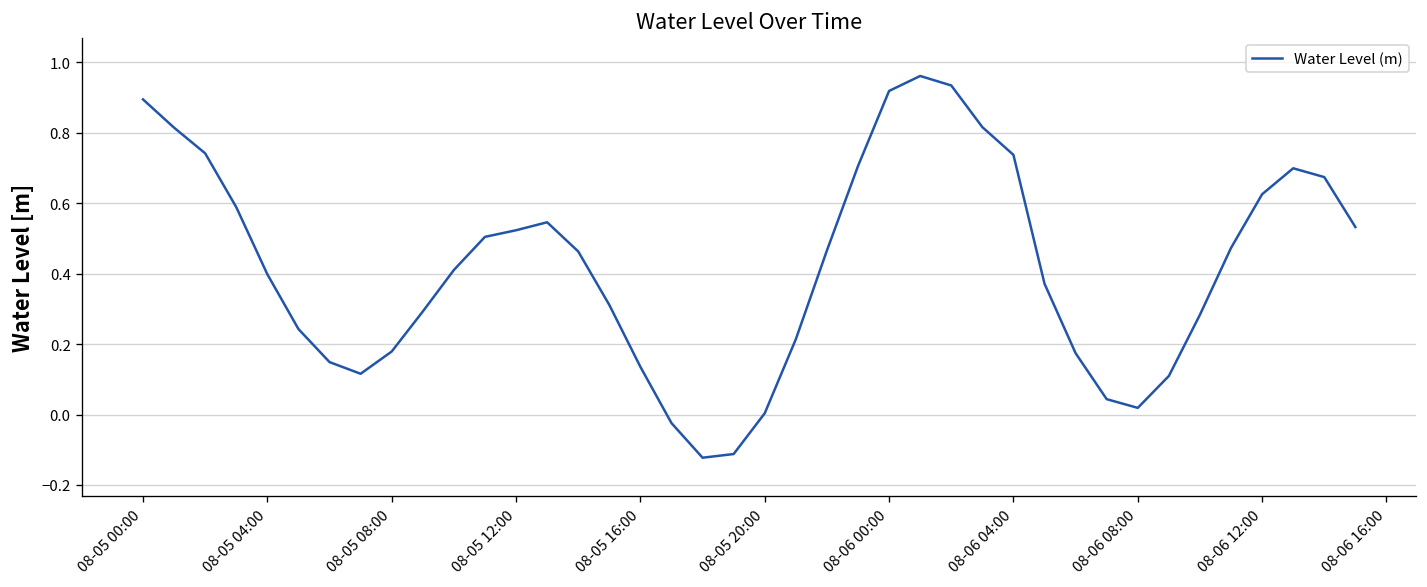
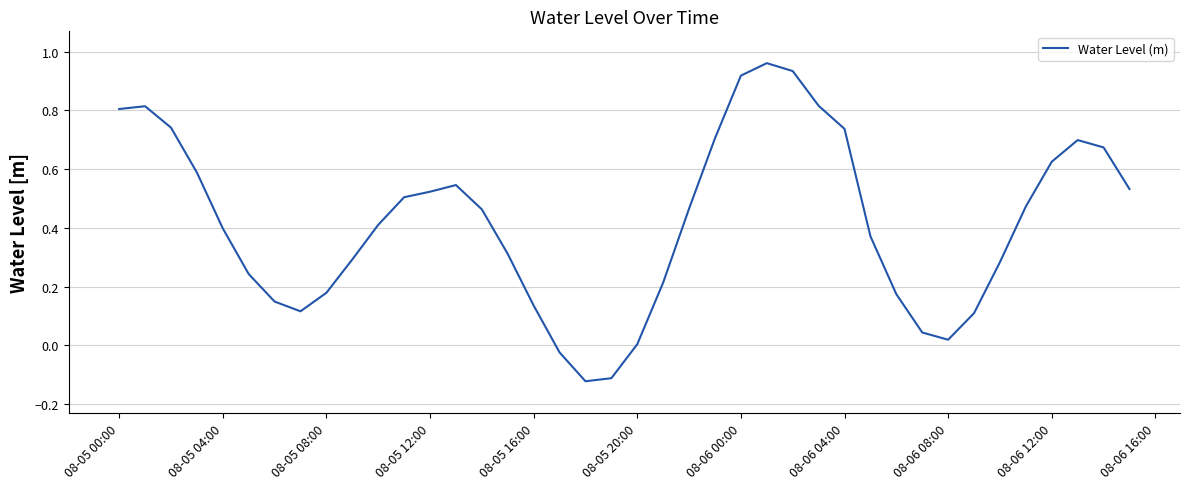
08-05 00:00: 0.89 -> 0.80
